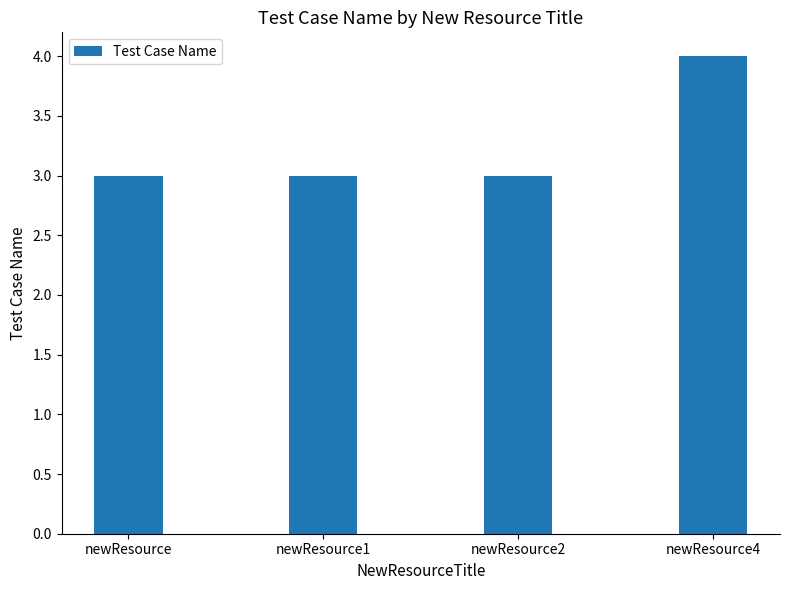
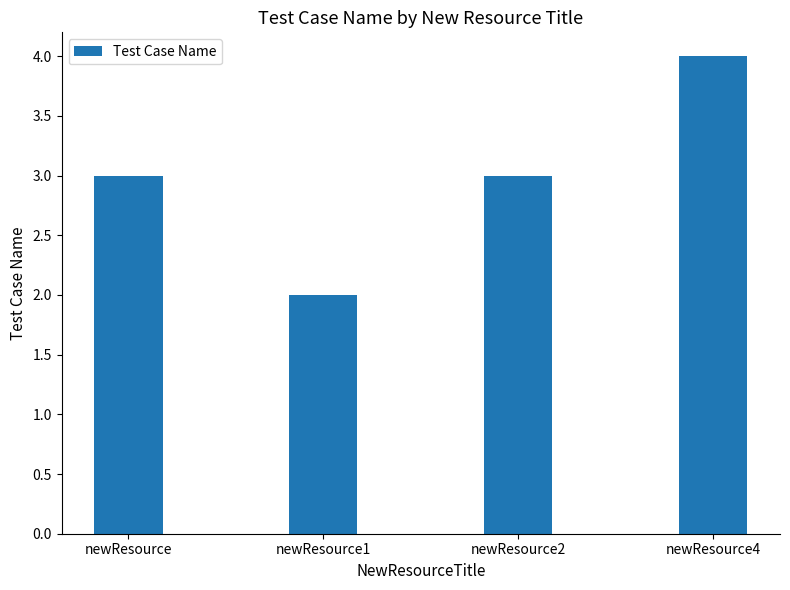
newResource1: 3 -> 2
